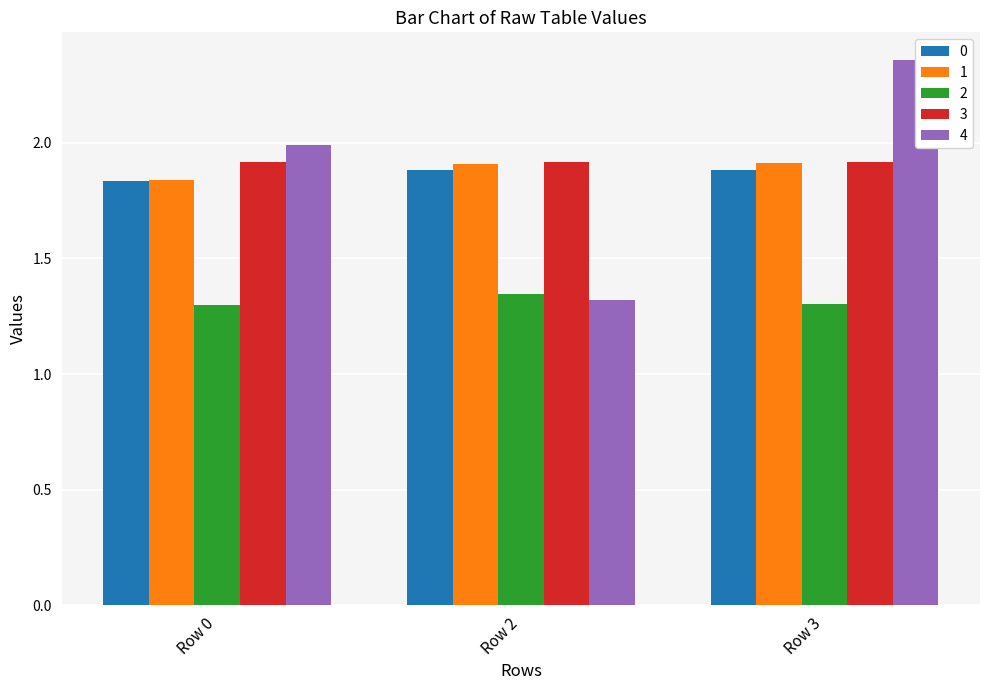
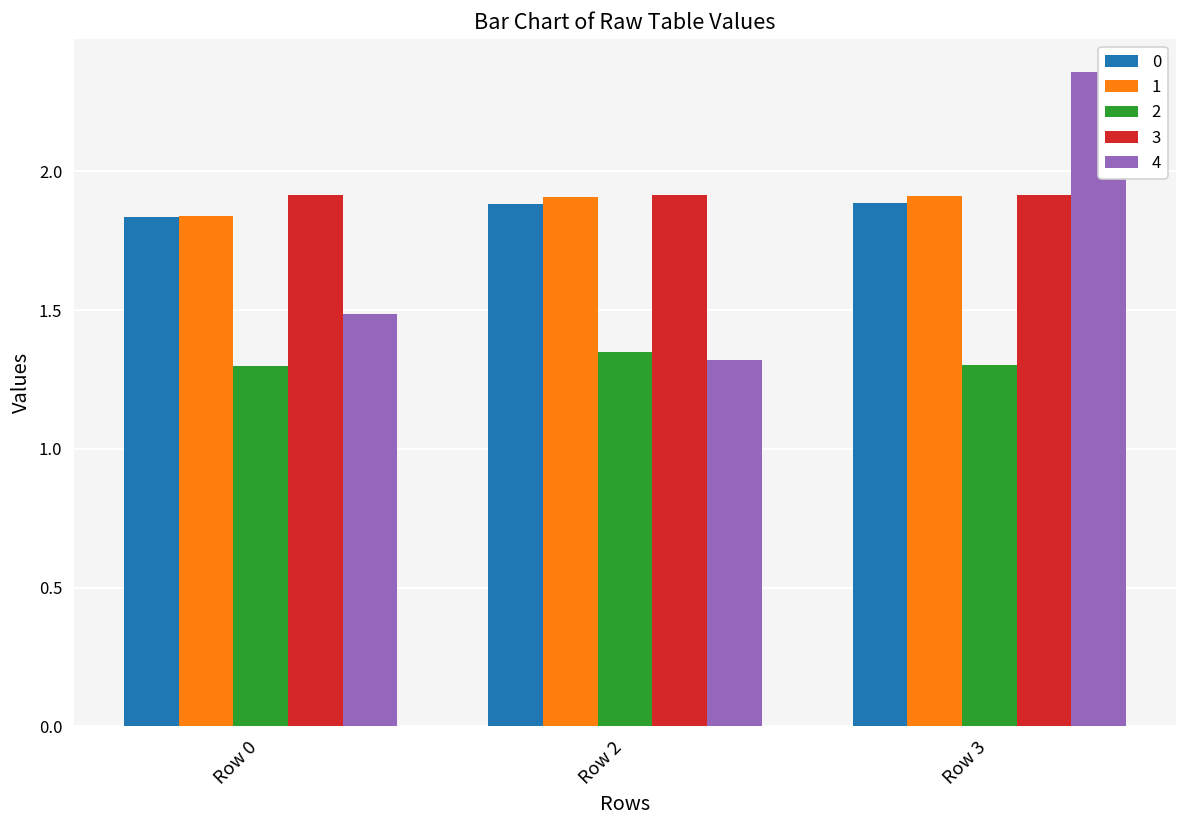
4, Row 0: 1.99 -> 1.49
